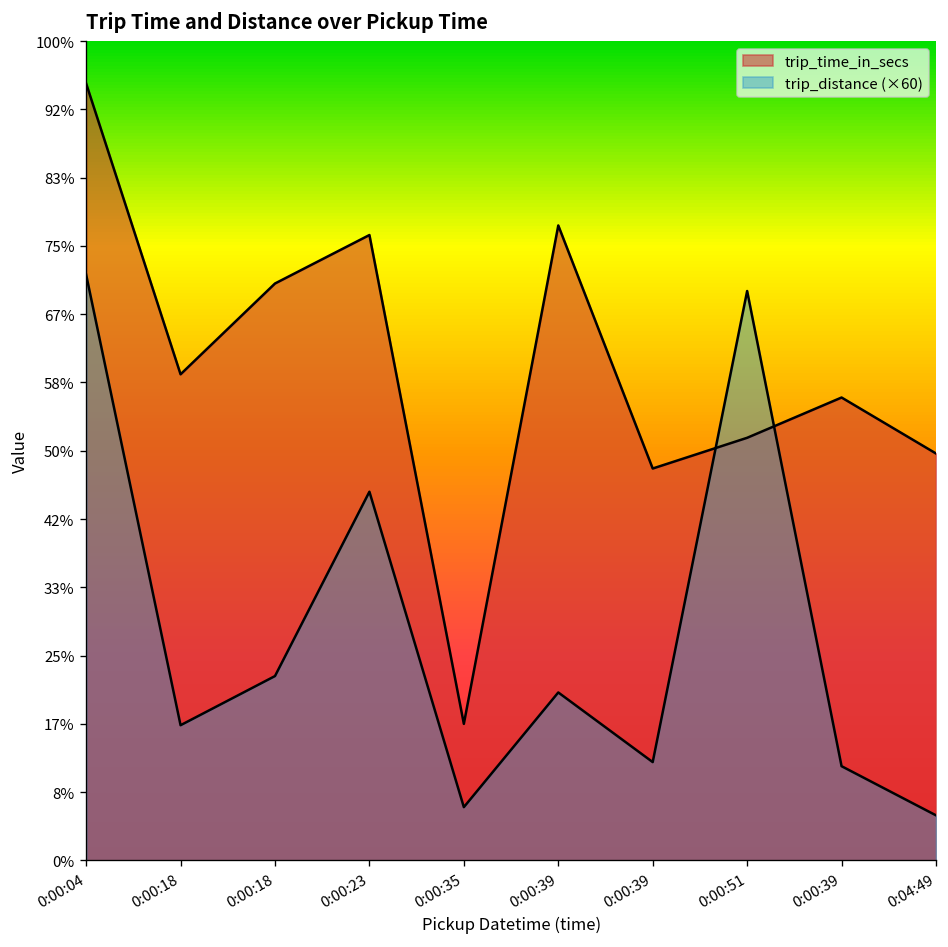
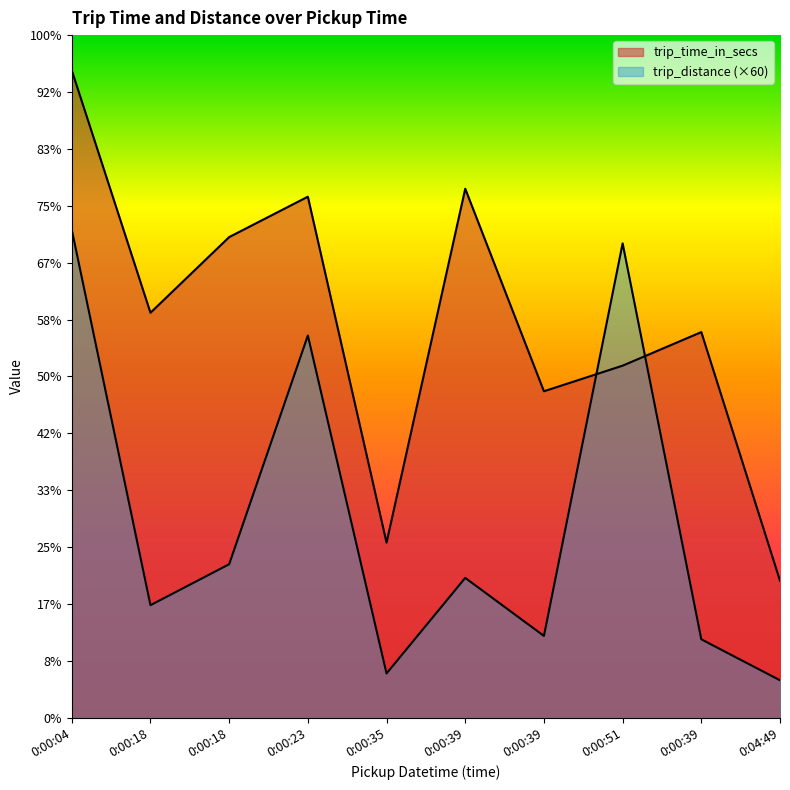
trip_distance (×60), 0:00:23: 45% -> 56%
trip_time_in_secs, 0:00:35: 17% -> 26%
trip_time_in_secs, 0:04:49: 50% -> 20%
